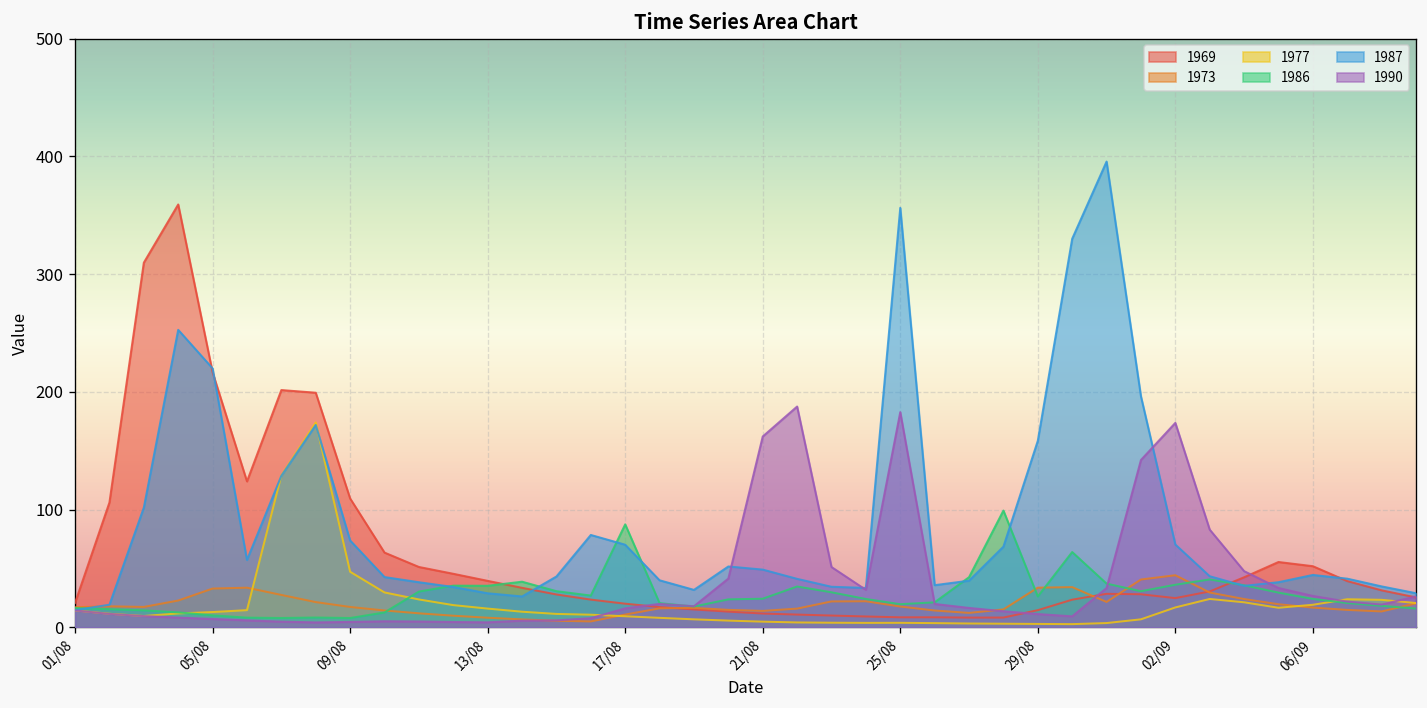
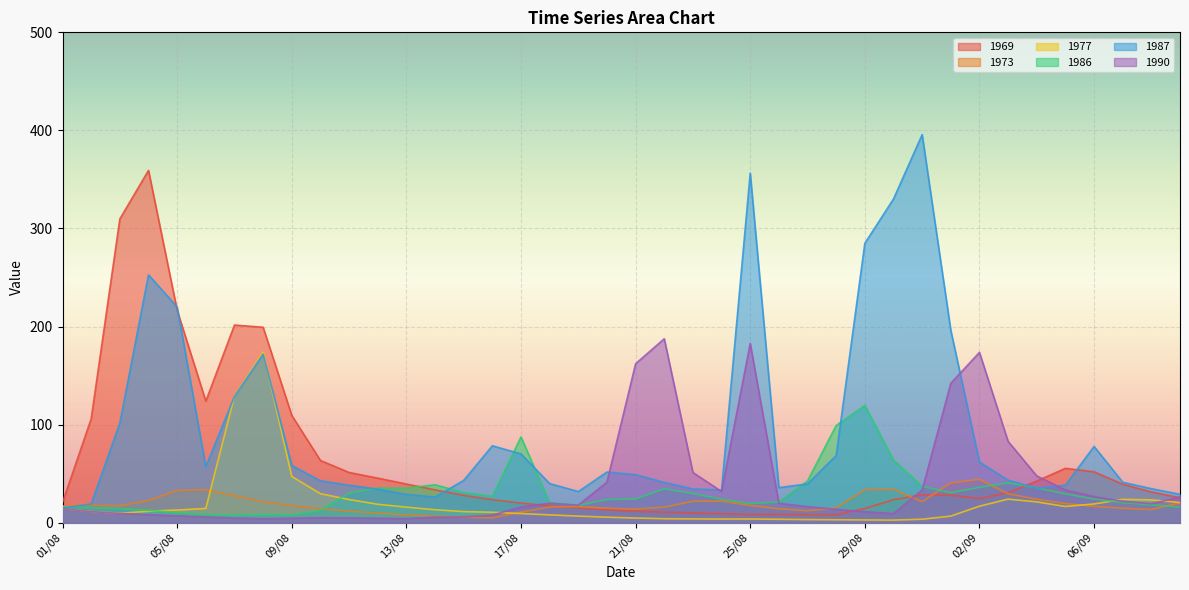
1987, 09/08: 70 -> 60
1986, 29/08: 30 -> 120
1987, 29/08: 160 -> 280
1987, 02/09: 70 -> 60
1987, 06/09: 40 -> 80
